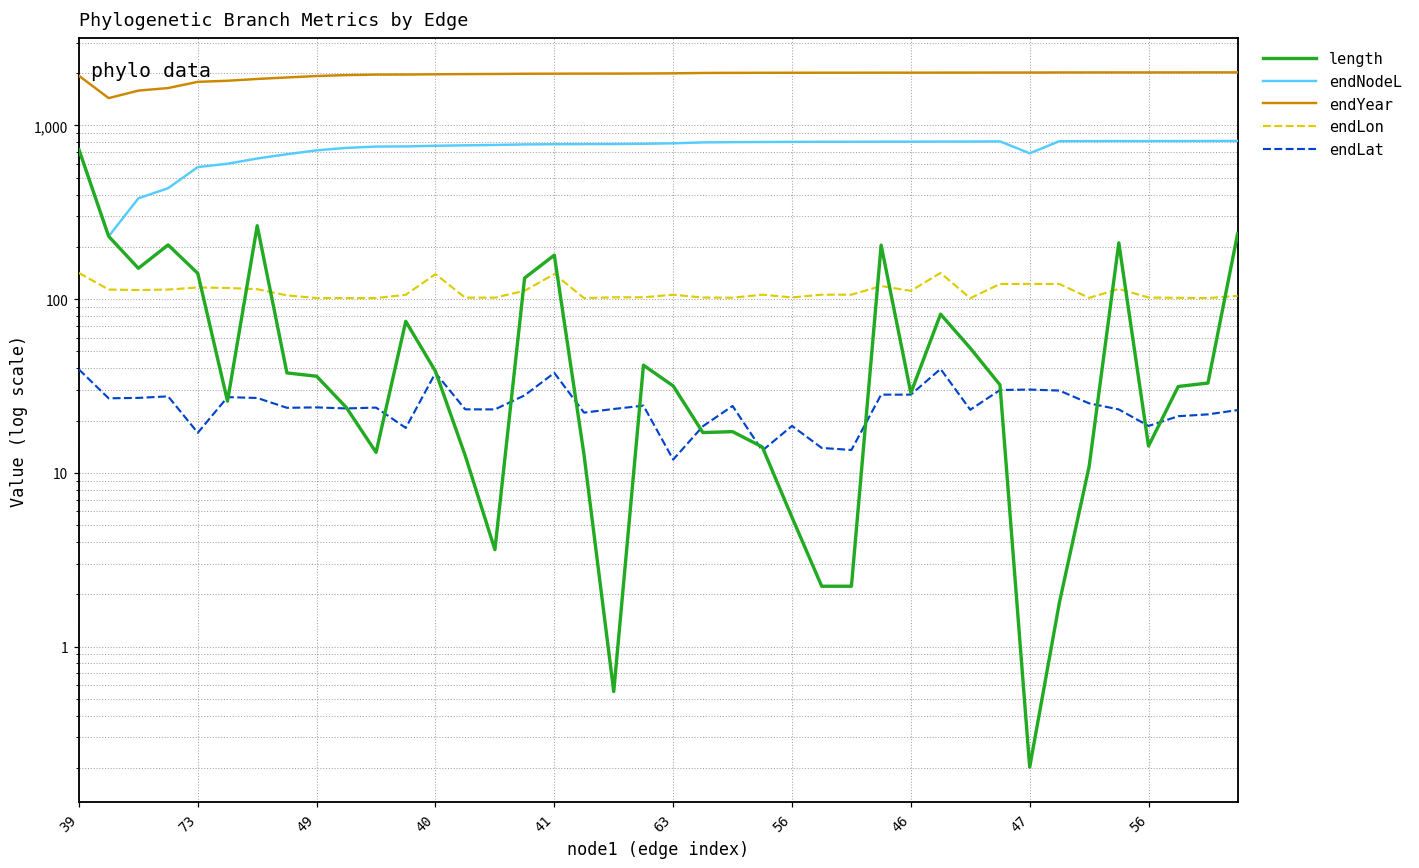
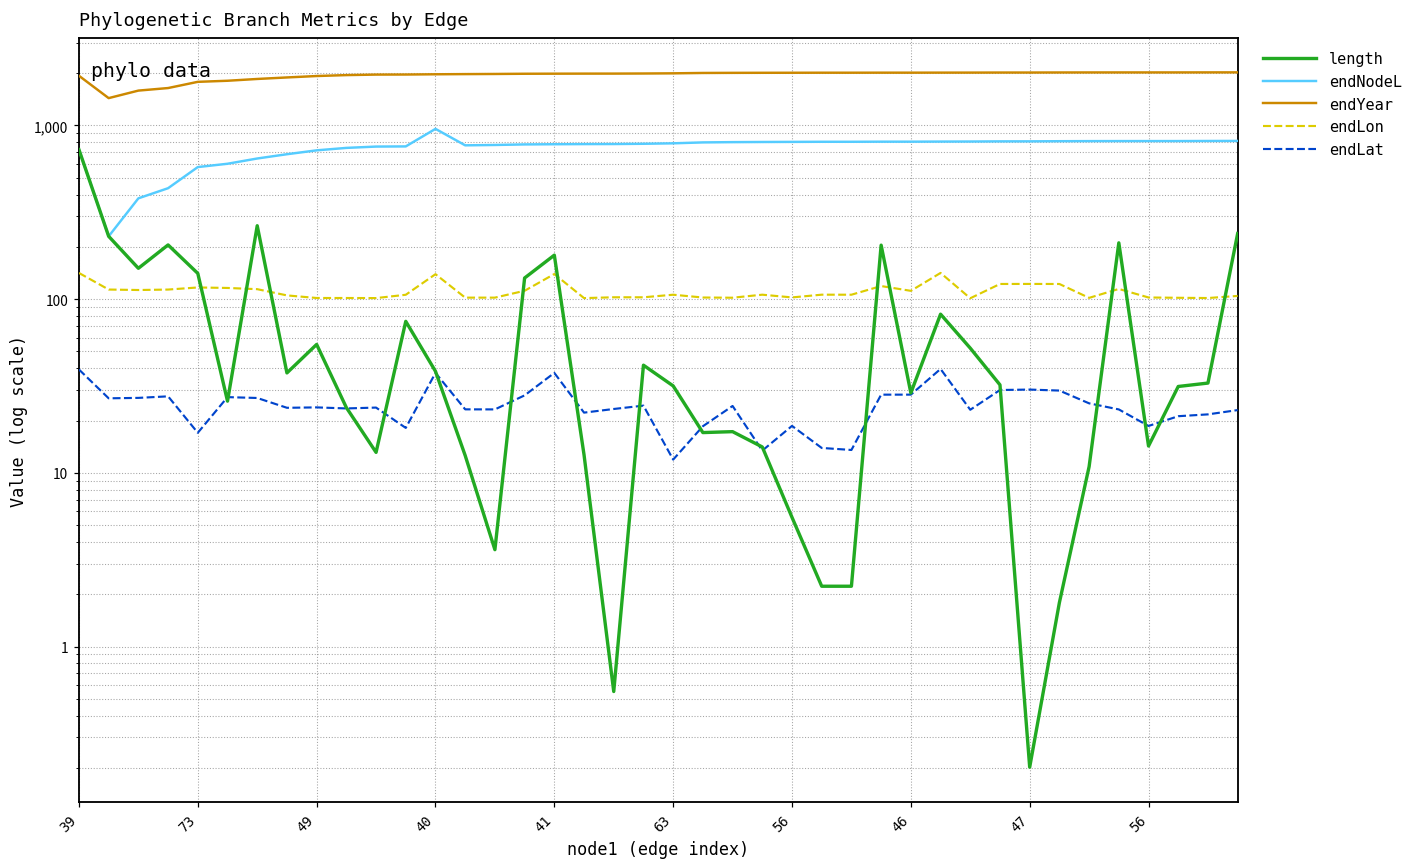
length, 49: 36 -> 55
endNodeL, 40: 800 -> 1,000
endNodeL, 47: 700 -> 800
